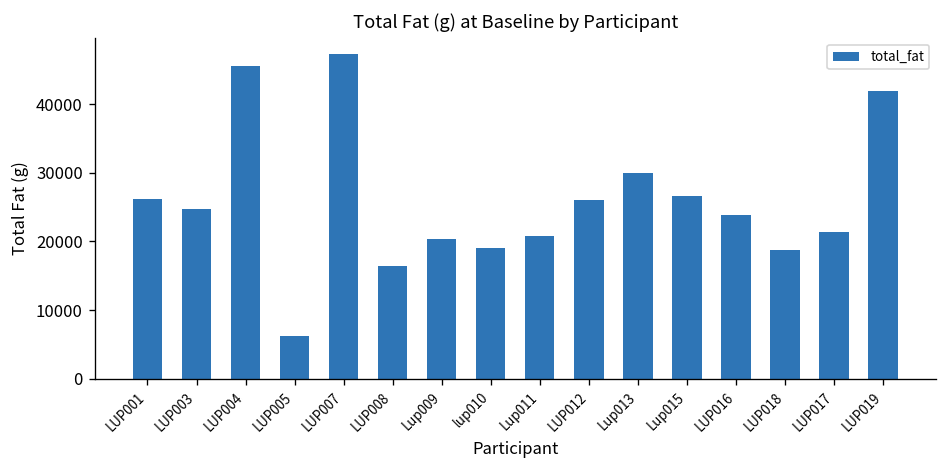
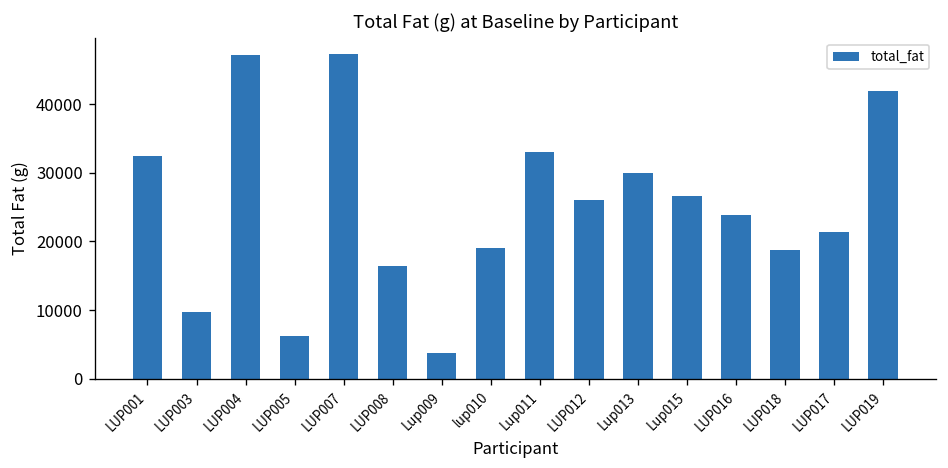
LUP001: 26000 -> 32000
LUP003: 25000 -> 10000
LUP004: 46000 -> 47000
Lup009: 20000 -> 4000
Lup011: 21000 -> 33000
